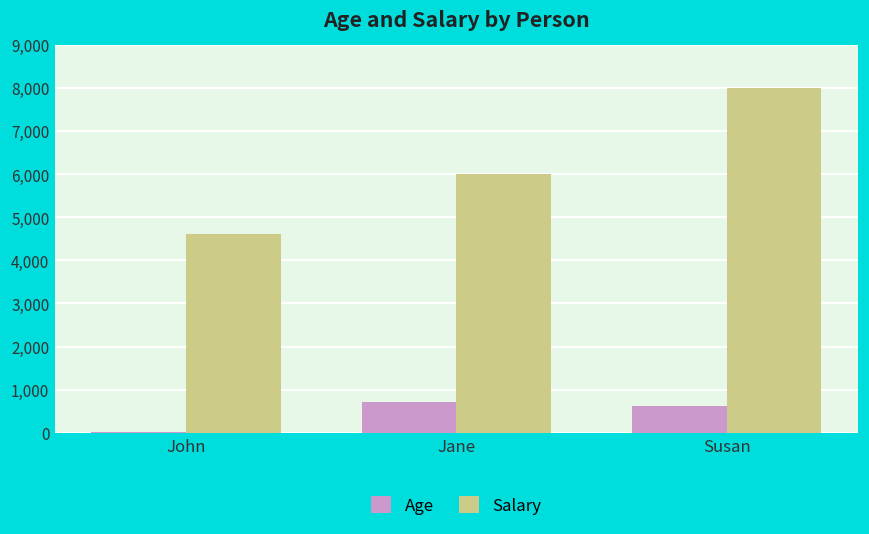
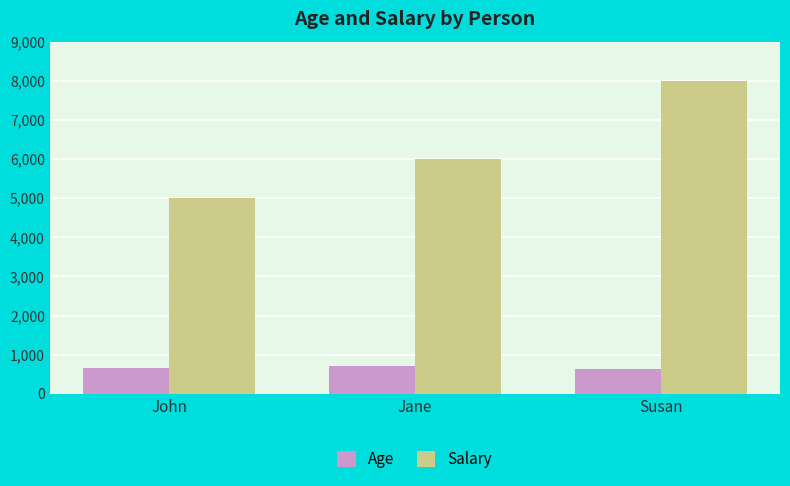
Age, John: 0 -> 600
Salary, John: 4,600 -> 5,000
